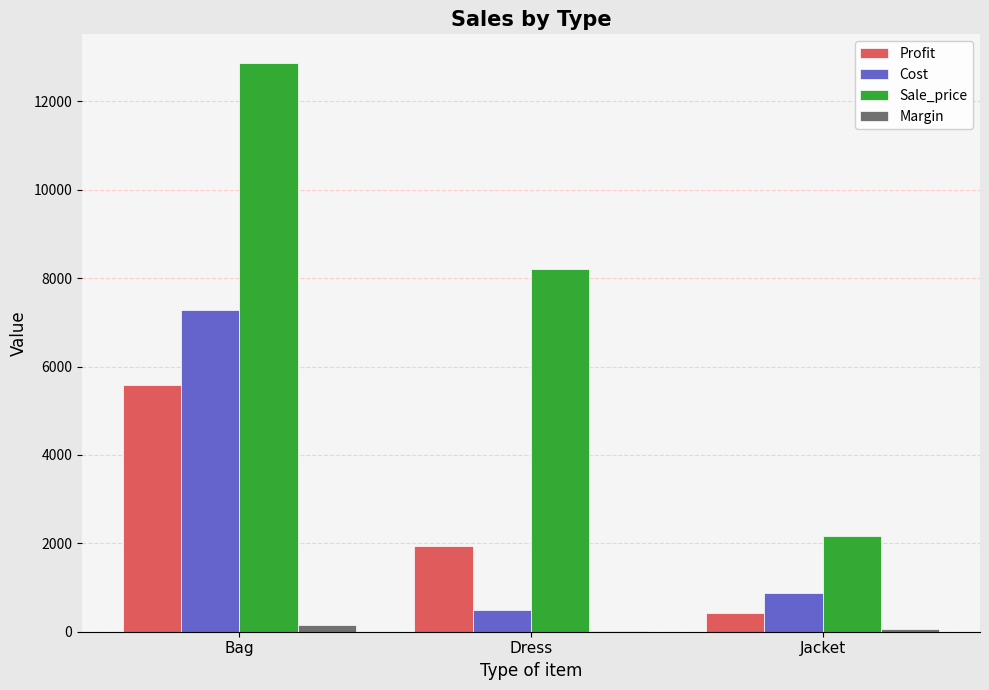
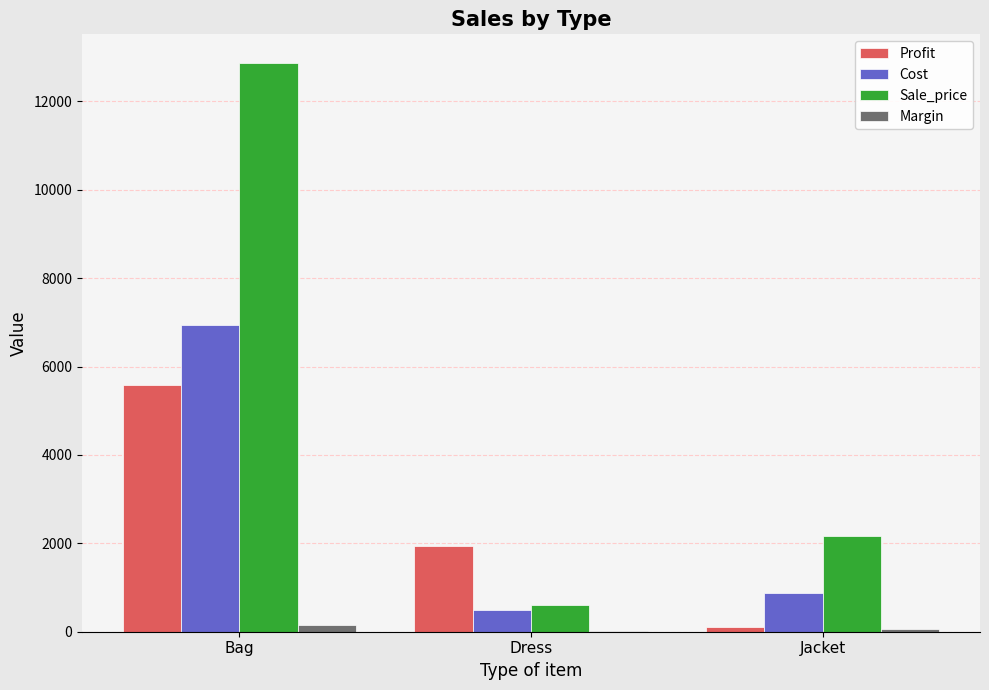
Cost, Bag: 7300 -> 6900
Sale_price, Dress: 8200 -> 600
Profit, Jacket: 400 -> 100
